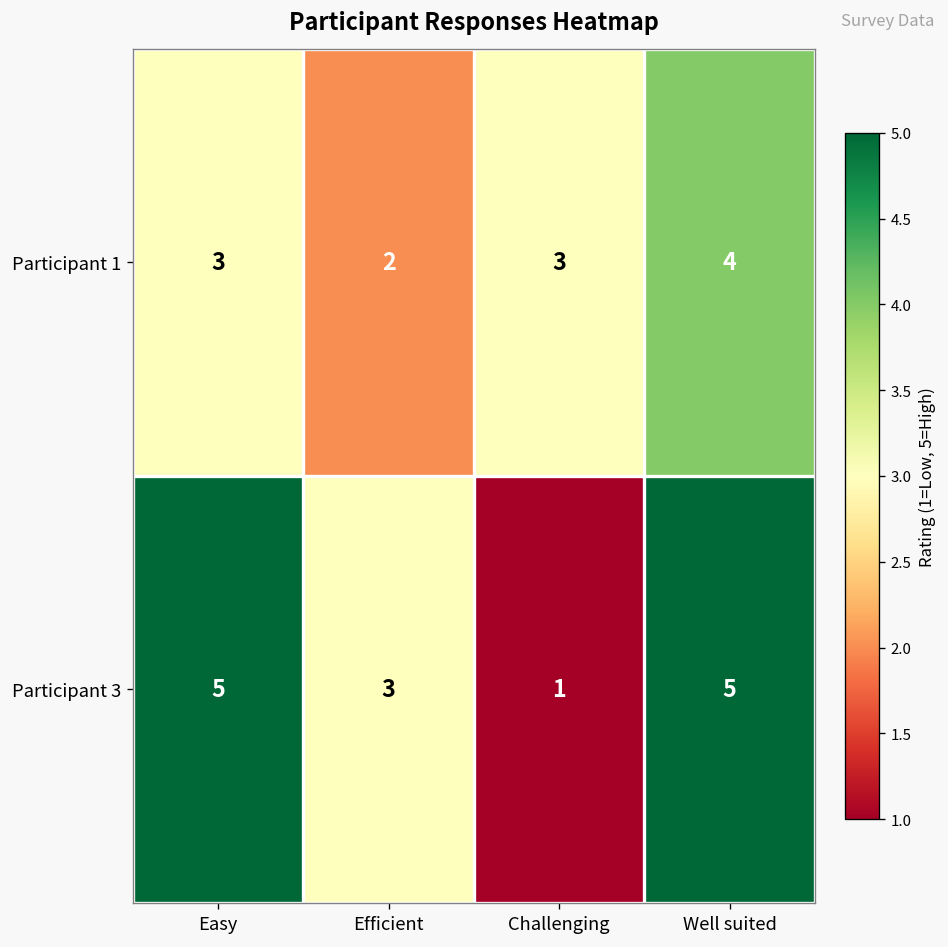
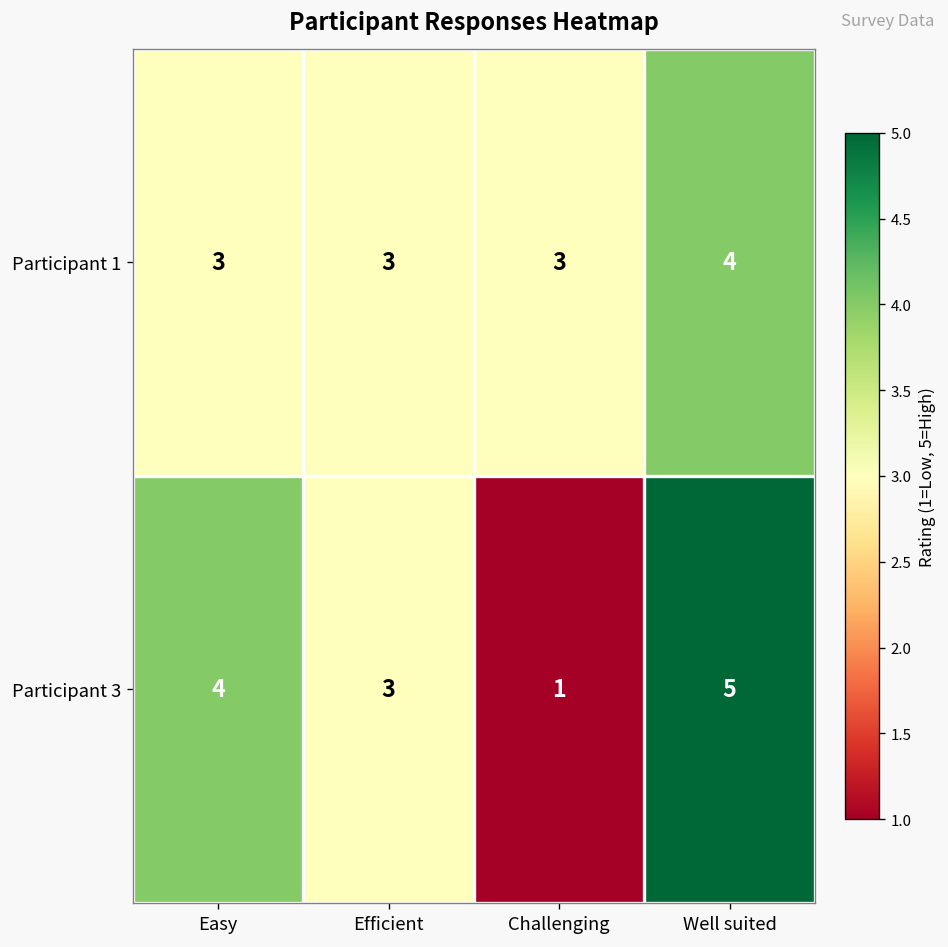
Participant 1, Efficient: 2 -> 3
Participant 3, Easy: 5 -> 4
